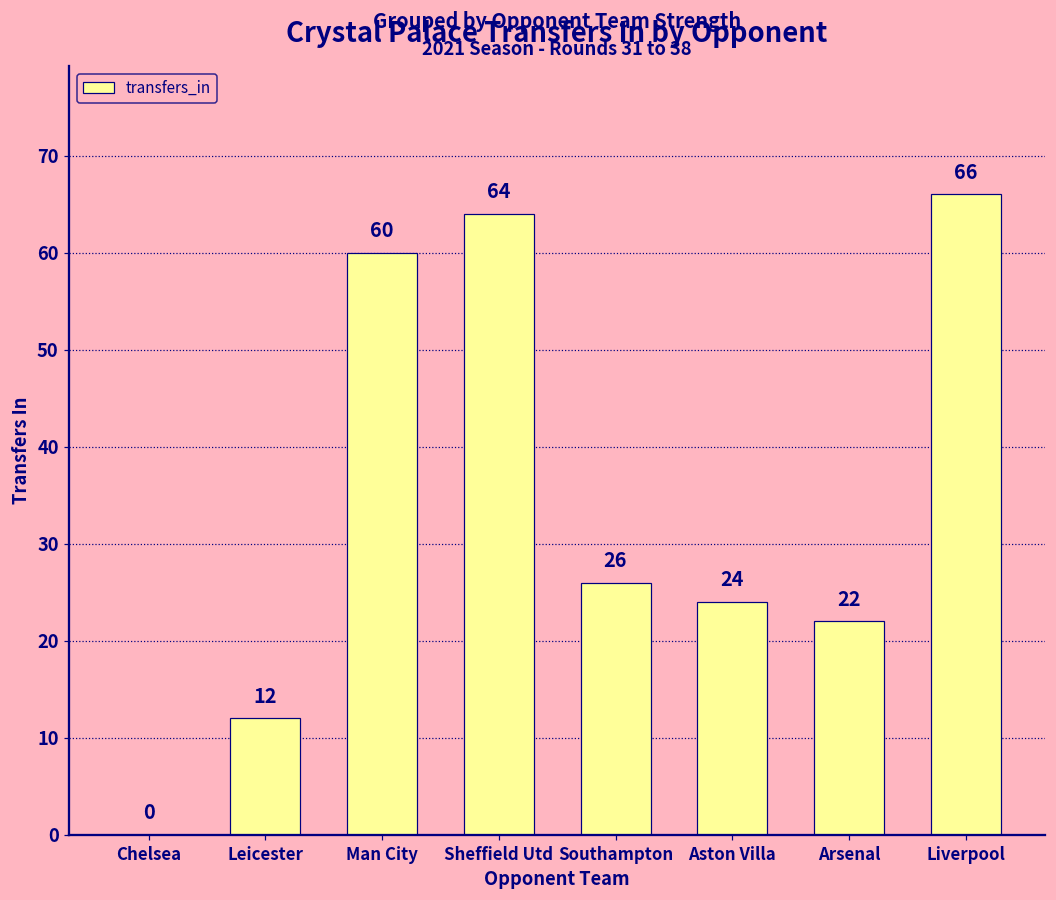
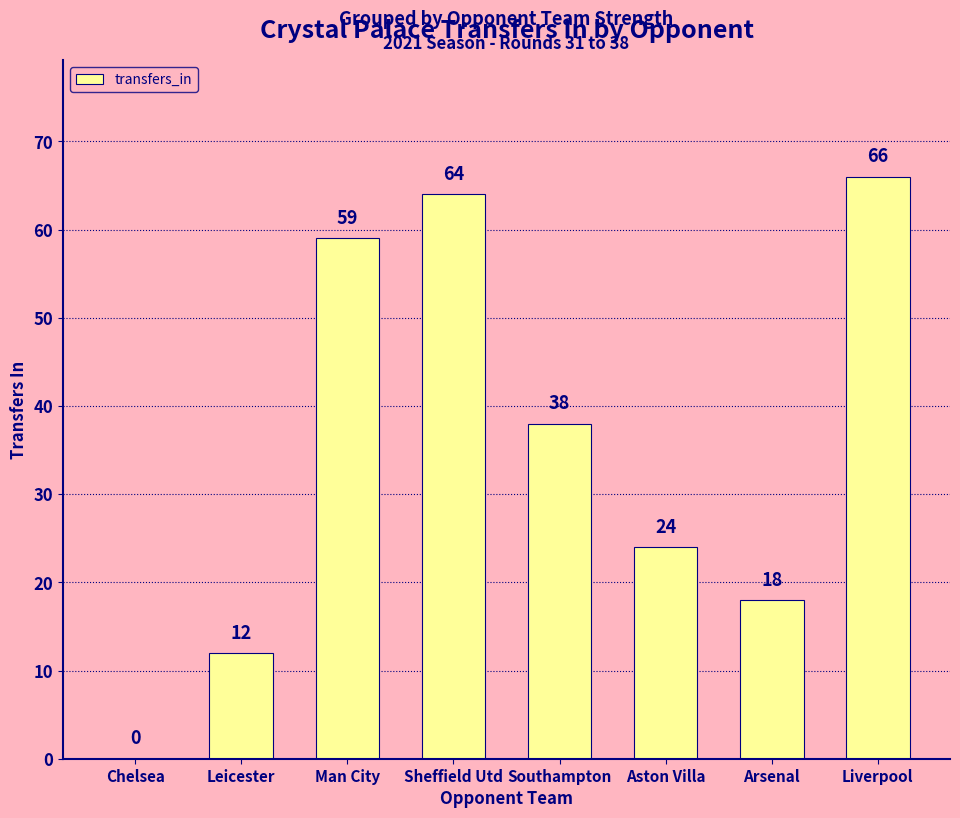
Man City: 60 -> 59
Southampton: 26 -> 38
Arsenal: 22 -> 18
